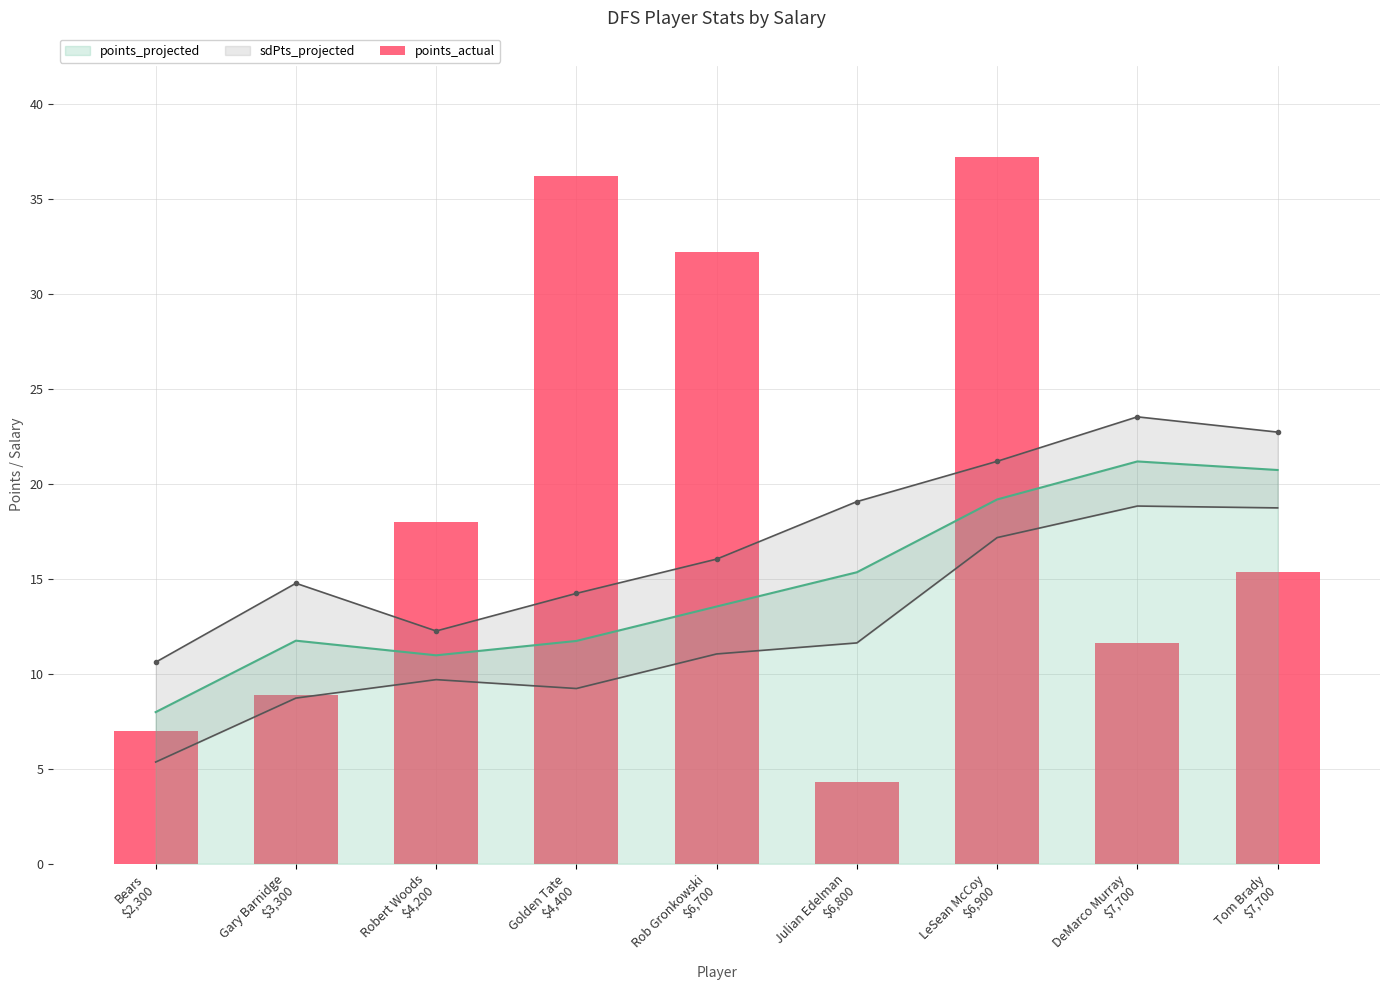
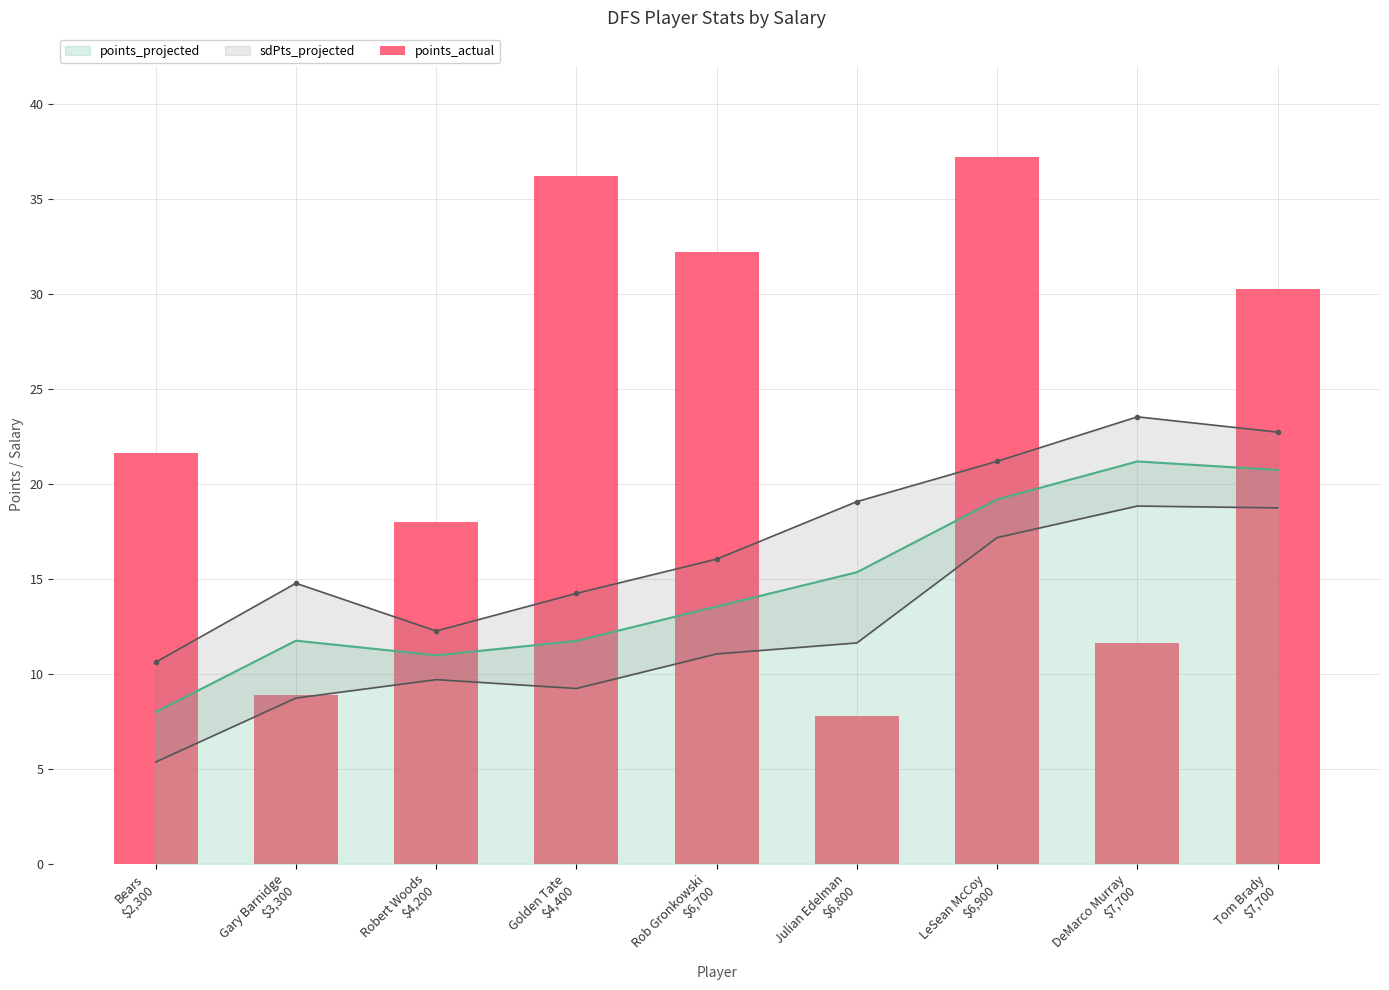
points_actual, Bears $2,300: 7.0 -> 21.6
points_actual, Julian Edelman $6,800: 4.3 -> 7.8
points_actual, Tom Brady $7,700: 15.3 -> 30.2
